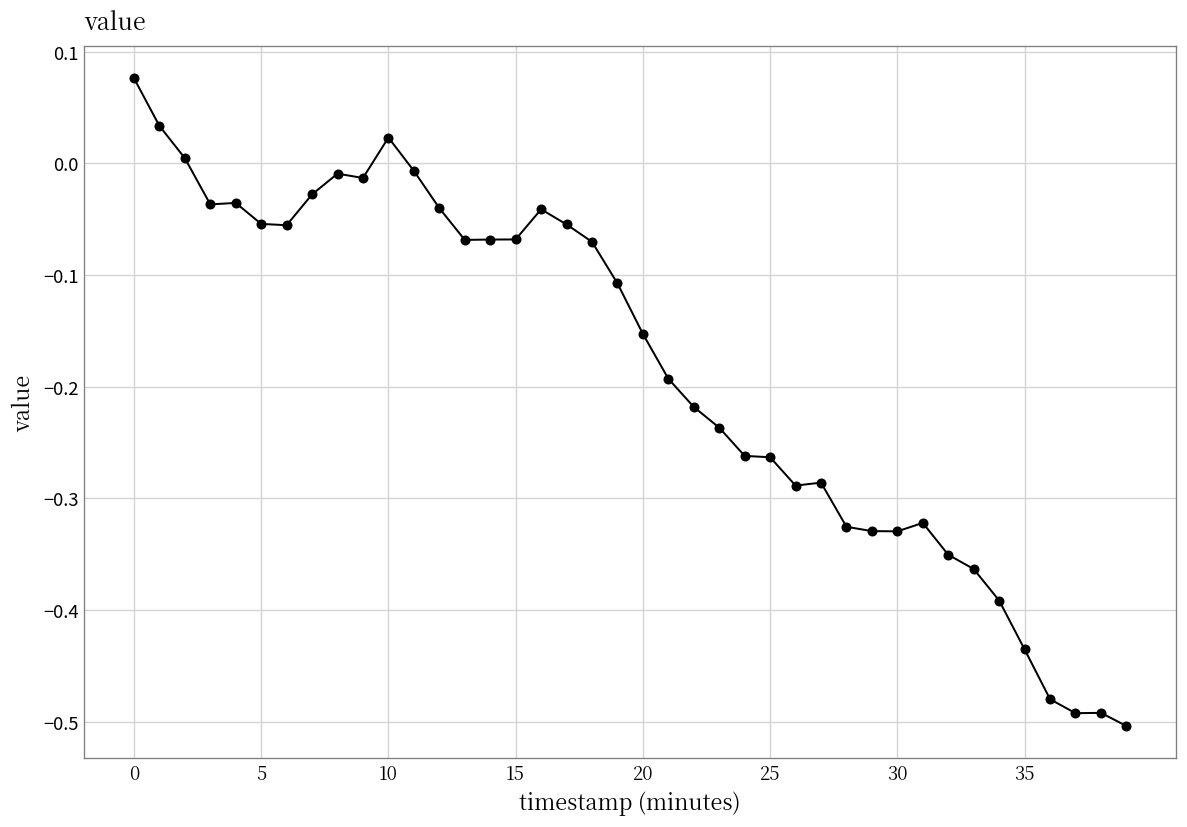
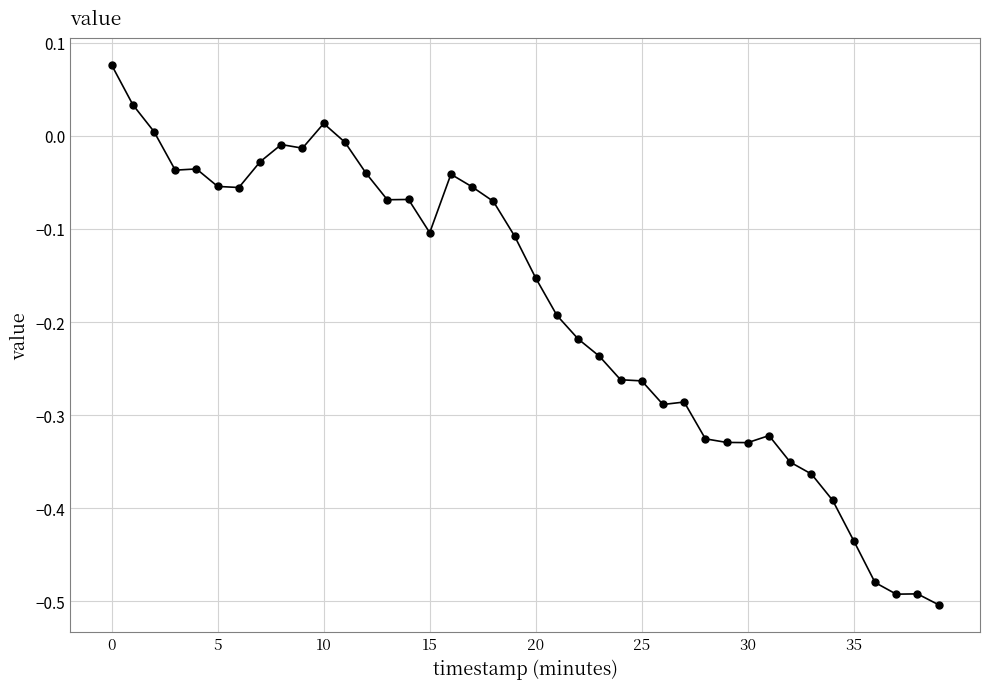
10: 0.02 -> 0.01
15: -0.07 -> -0.10
